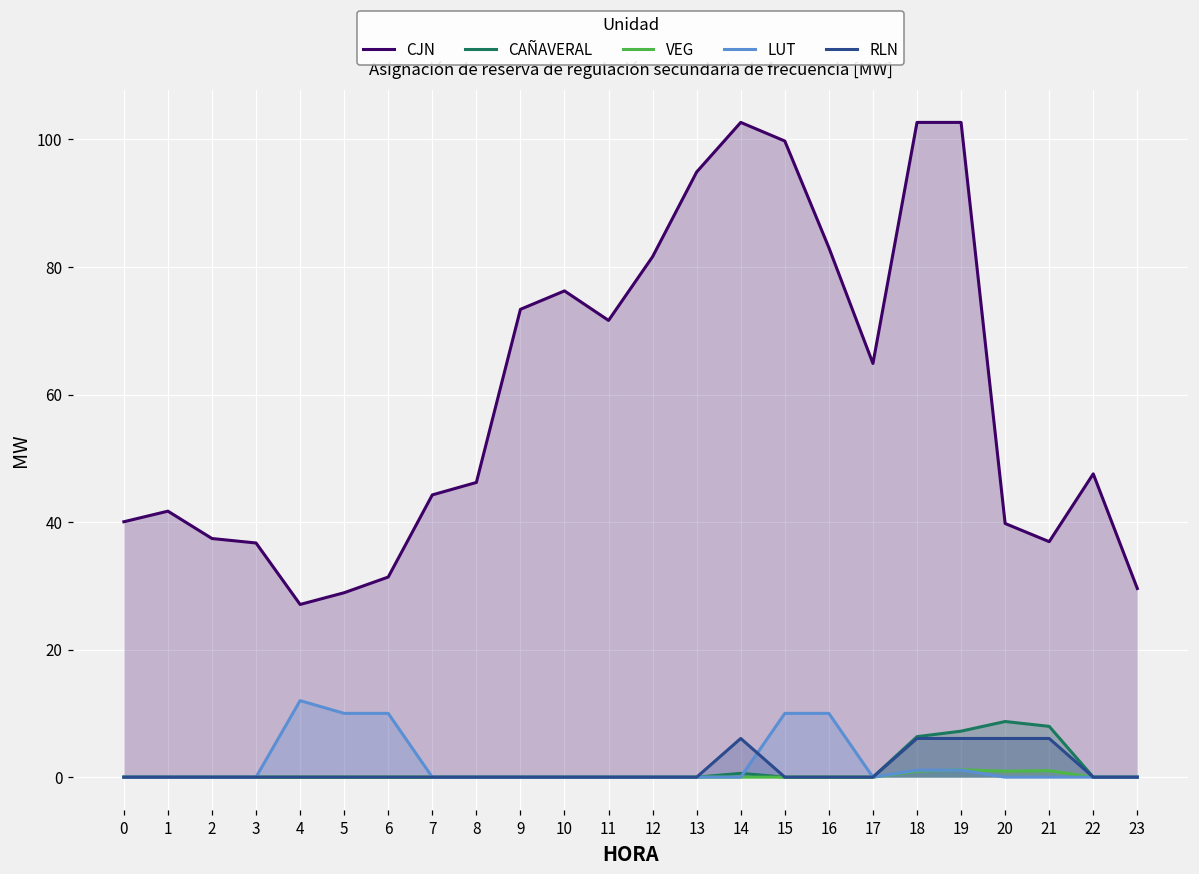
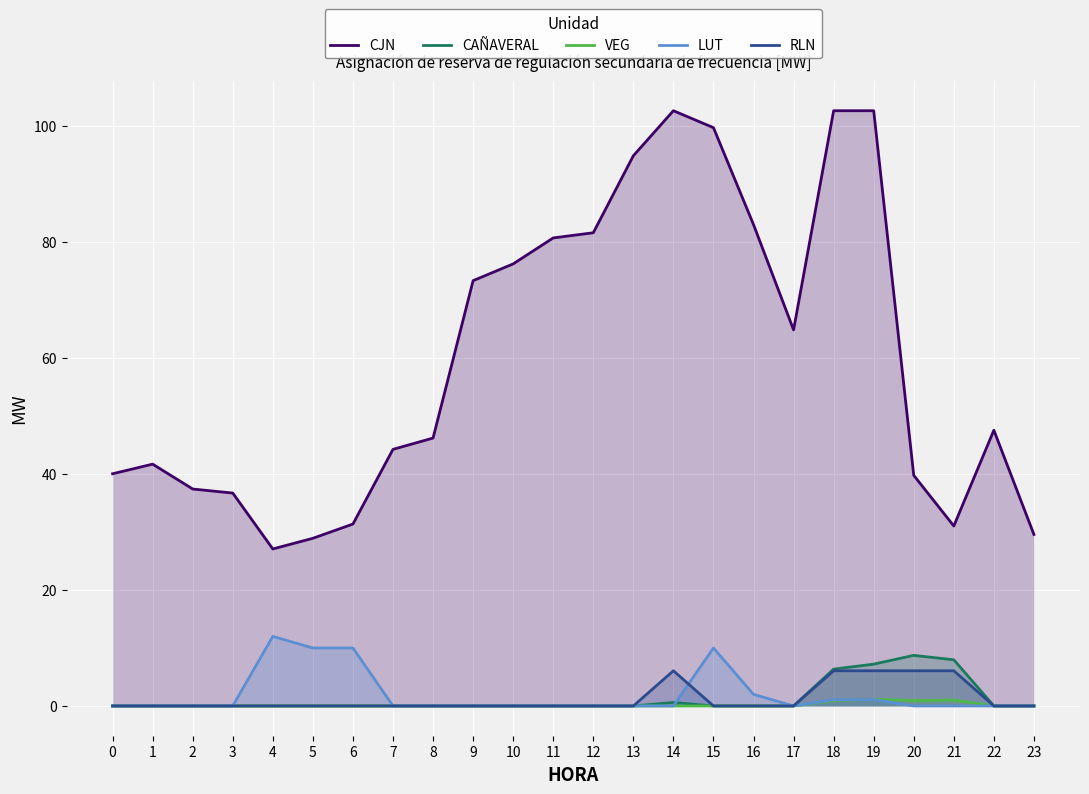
CJN, 11: 72 -> 81
LUT, 16: 10 -> 2
CJN, 21: 37 -> 31
